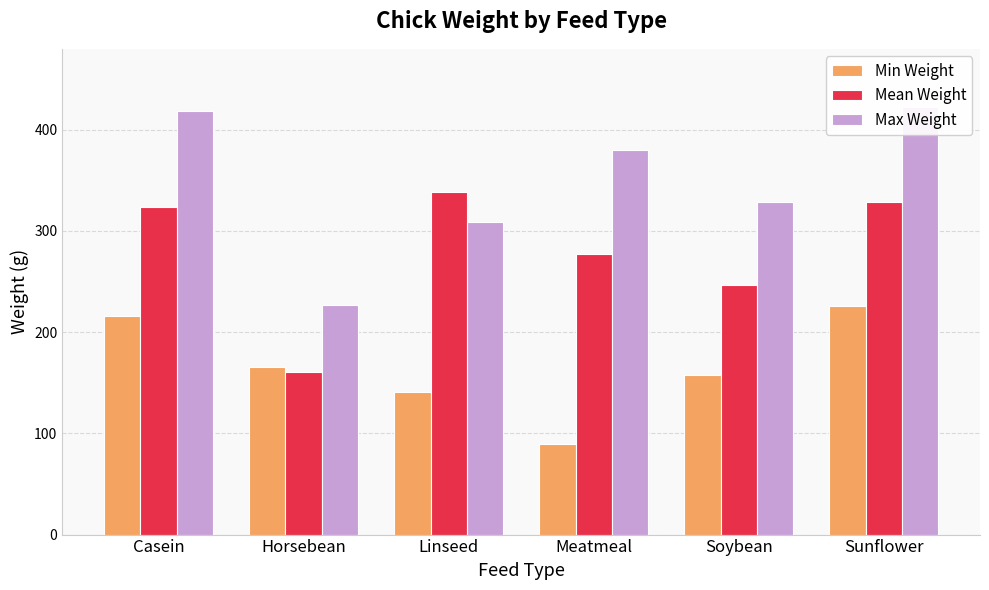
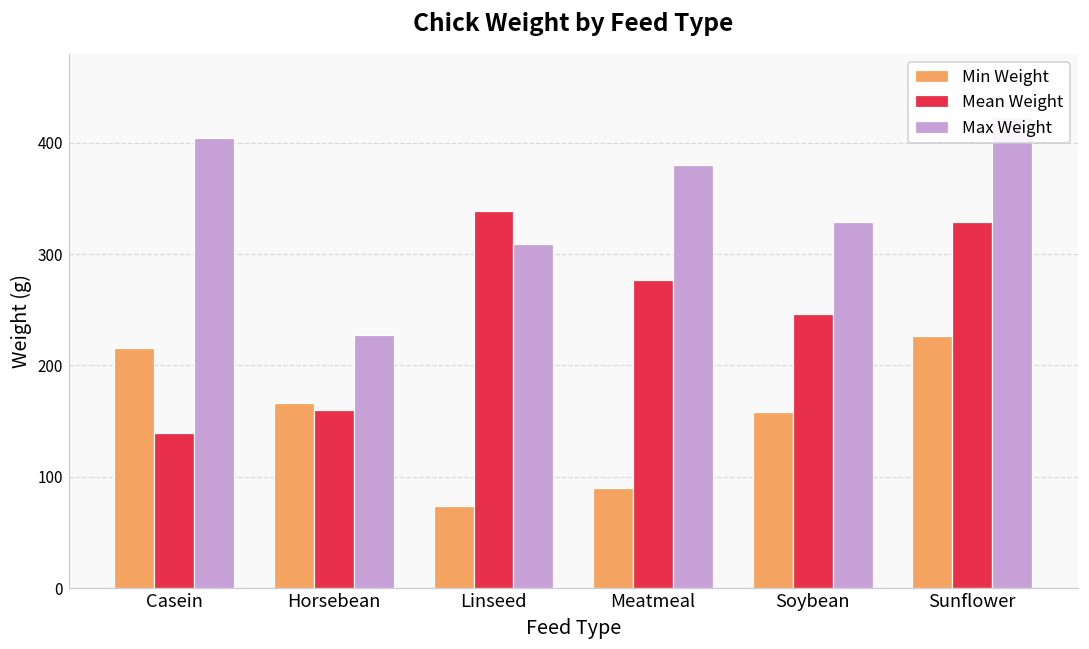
Mean Weight, Casein: 324 -> 139
Max Weight, Casein: 419 -> 404
Min Weight, Linseed: 141 -> 74
